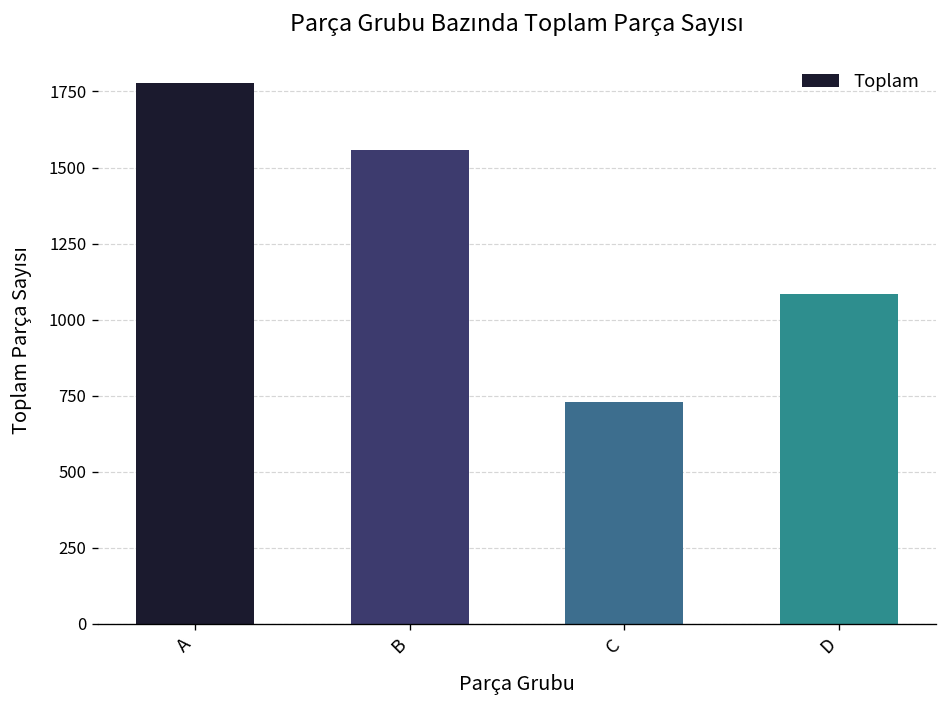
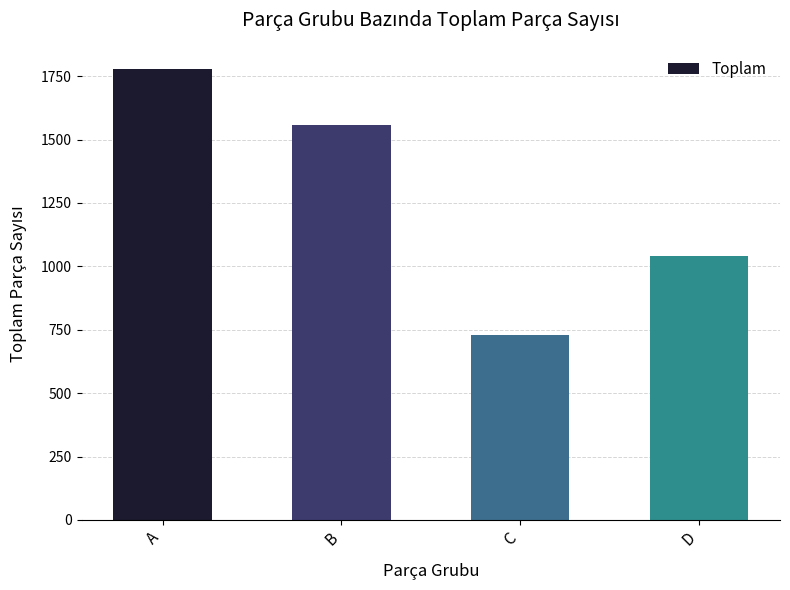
D: 1090 -> 1040
